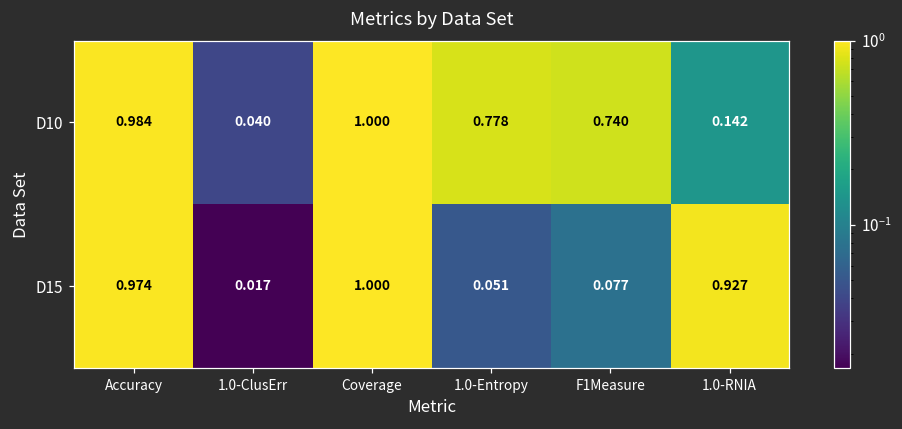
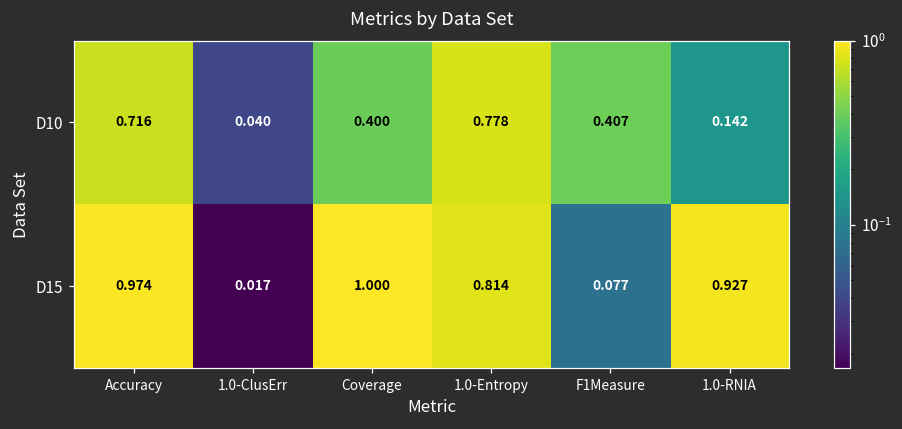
D10, Accuracy: 0.984 -> 0.716
D10, Coverage: 1.000 -> 0.400
D10, F1Measure: 0.740 -> 0.407
D15, 1.0-Entropy: 0.051 -> 0.814
